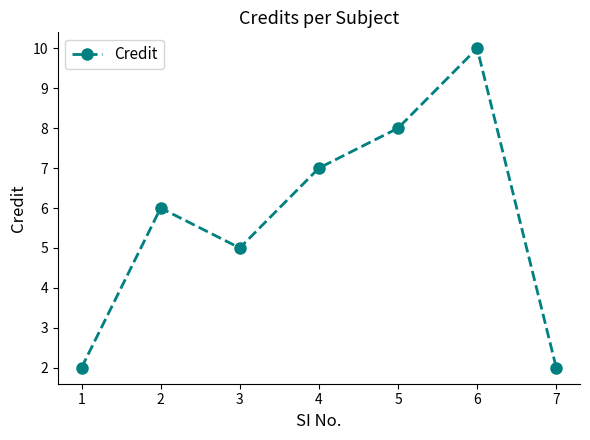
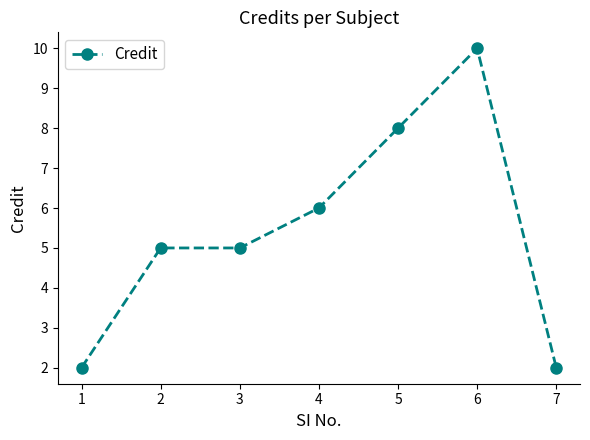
2: 6 -> 5
4: 7 -> 6
